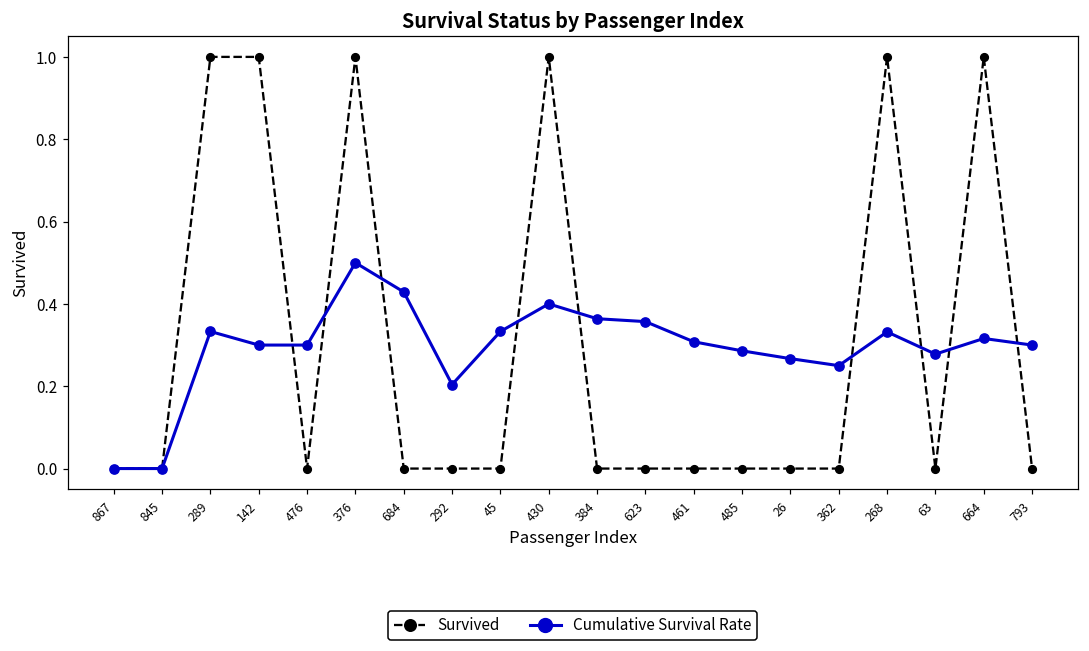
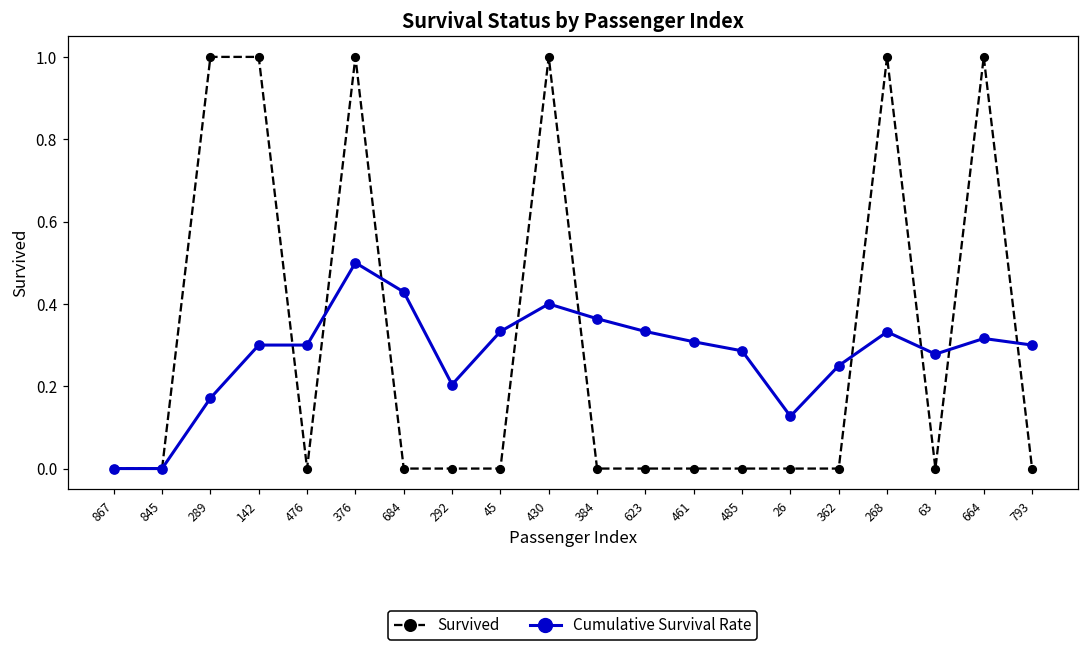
Cumulative Survival Rate, 289: 0.33 -> 0.17
Cumulative Survival Rate, 623: 0.36 -> 0.33
Cumulative Survival Rate, 26: 0.27 -> 0.13
